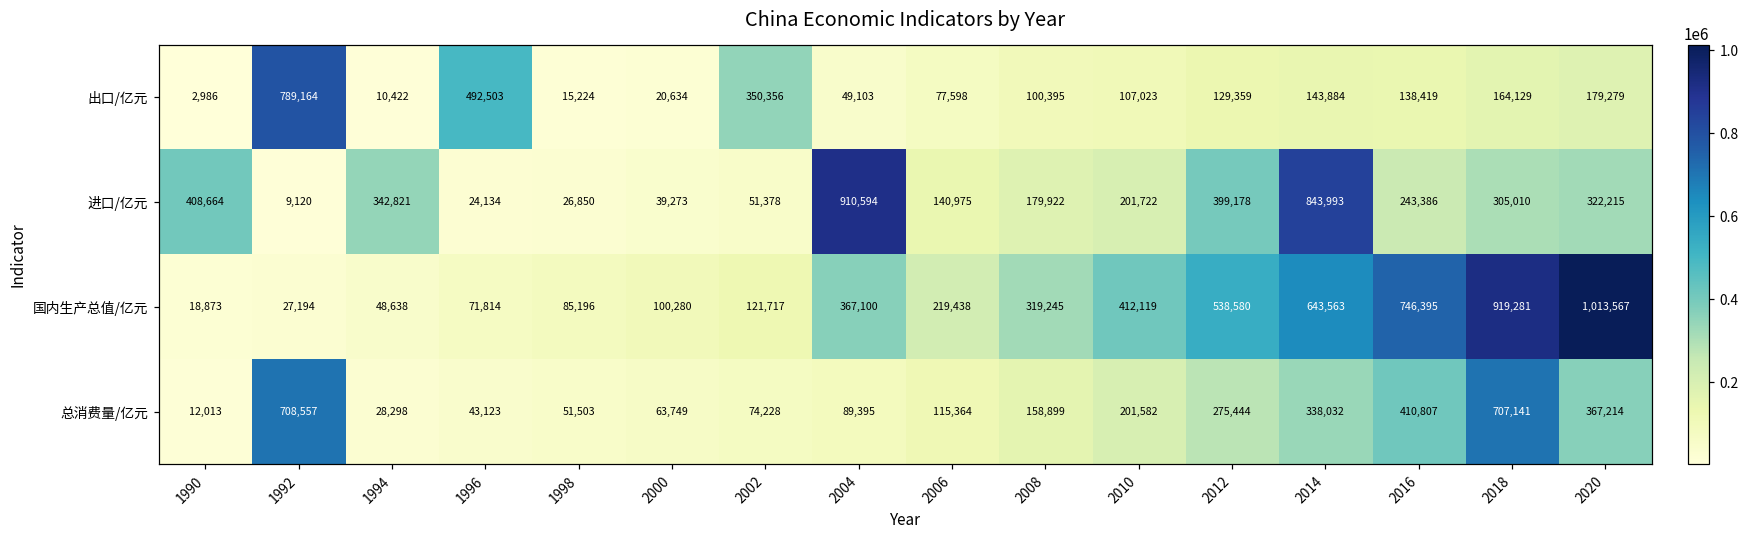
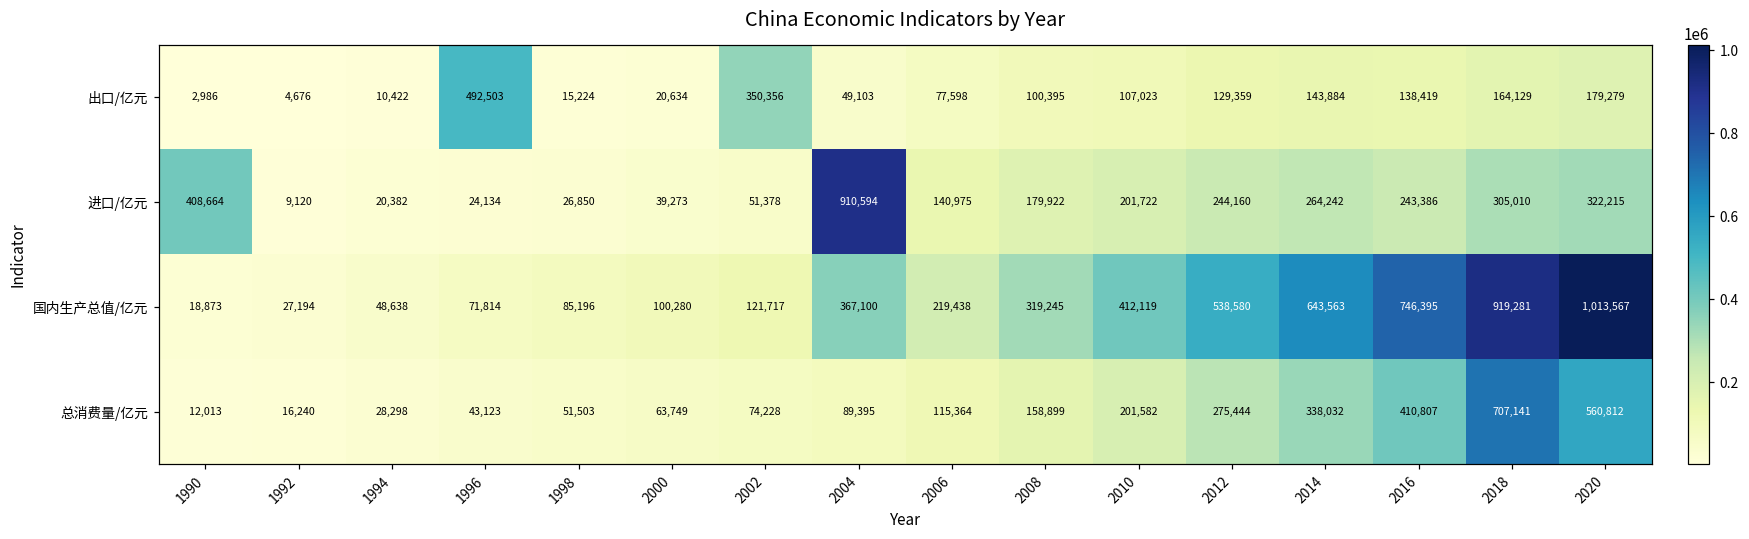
出口/亿元, 1992: 789,164 -> 4,676
进口/亿元, 1994: 342,821 -> 20,382
进口/亿元, 2012: 399,178 -> 244,160
进口/亿元, 2014: 843,993 -> 264,242
总消费量/亿元, 1992: 708,557 -> 16,240
总消费量/亿元, 2020: 367,214 -> 560,812
